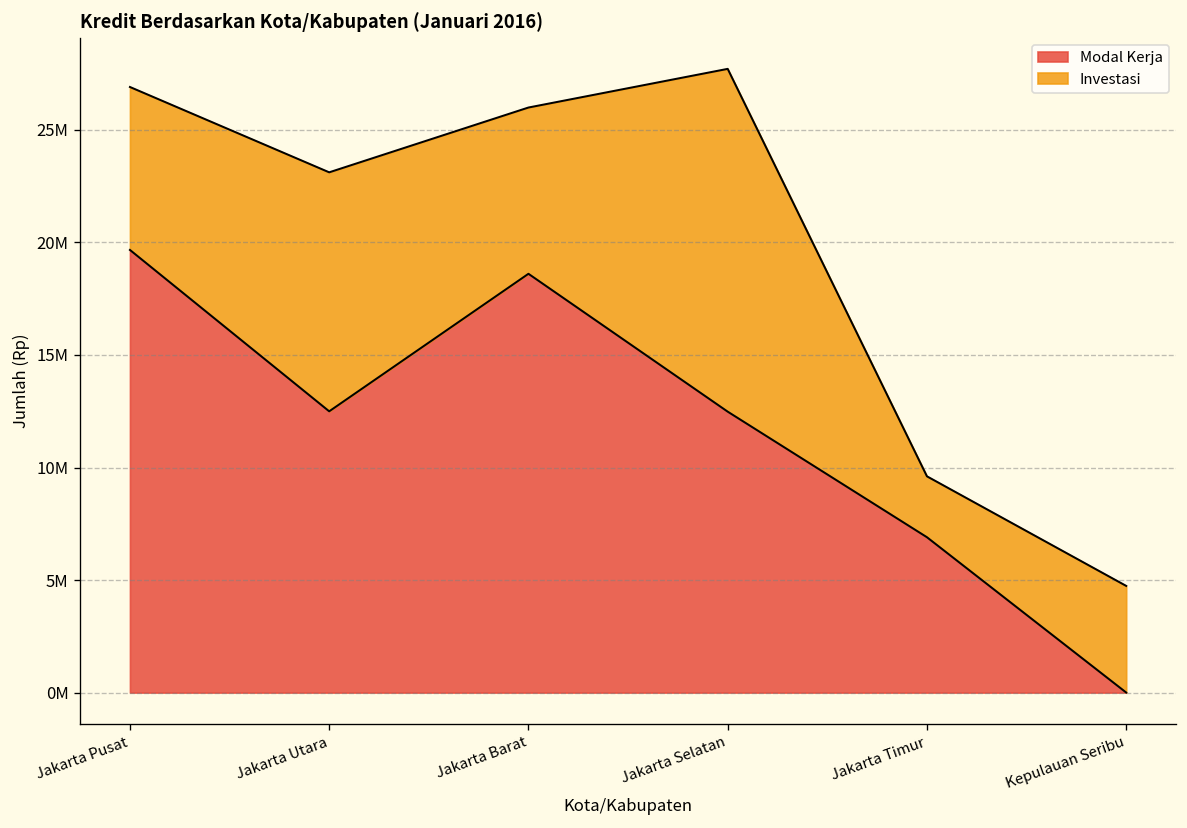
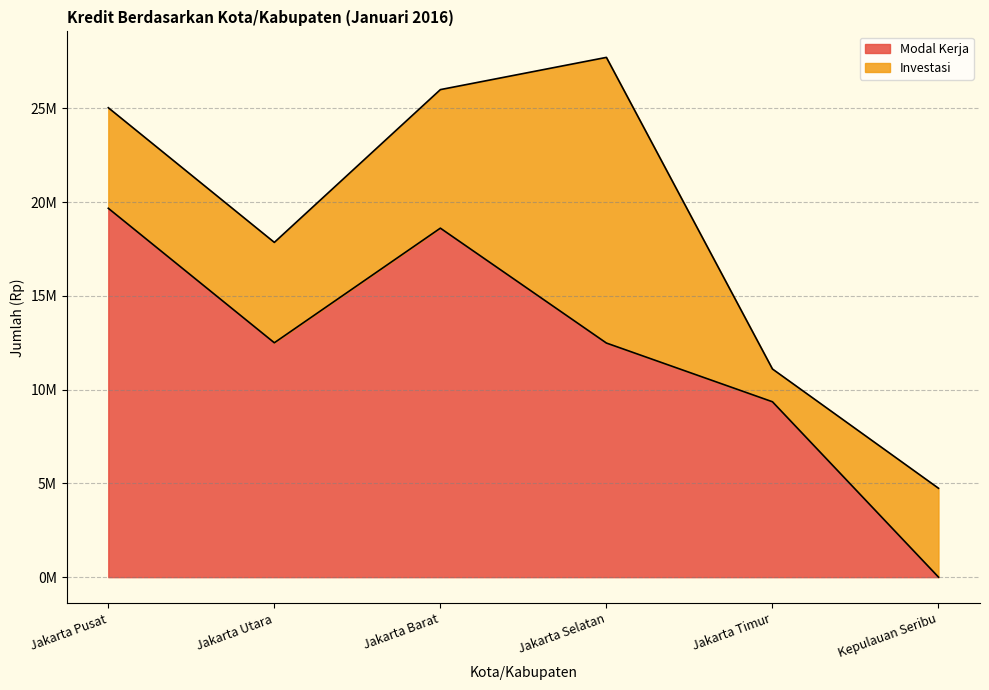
Investasi, Jakarta Pusat: 7200000 -> 5400000
Investasi, Jakarta Utara: 10600000 -> 5400000
Modal Kerja, Jakarta Timur: 6900000 -> 9400000
Investasi, Jakarta Timur: 2700000 -> 1700000
